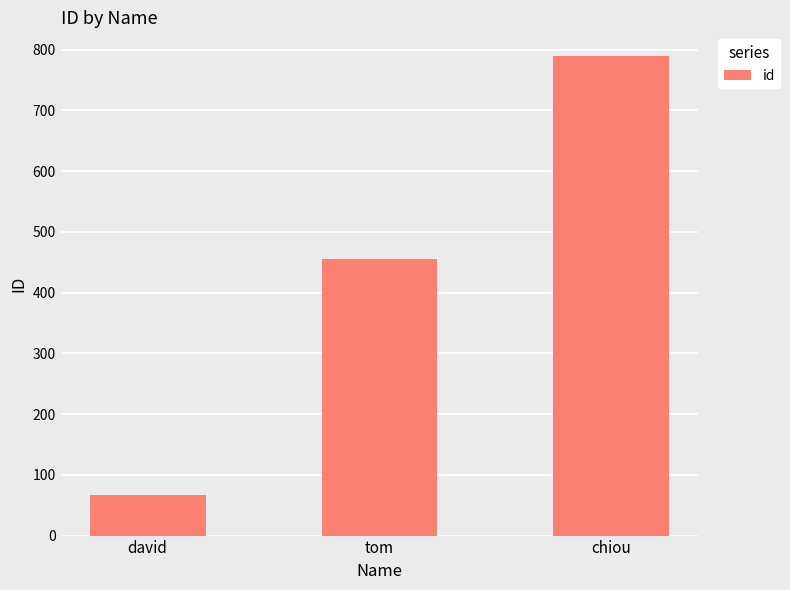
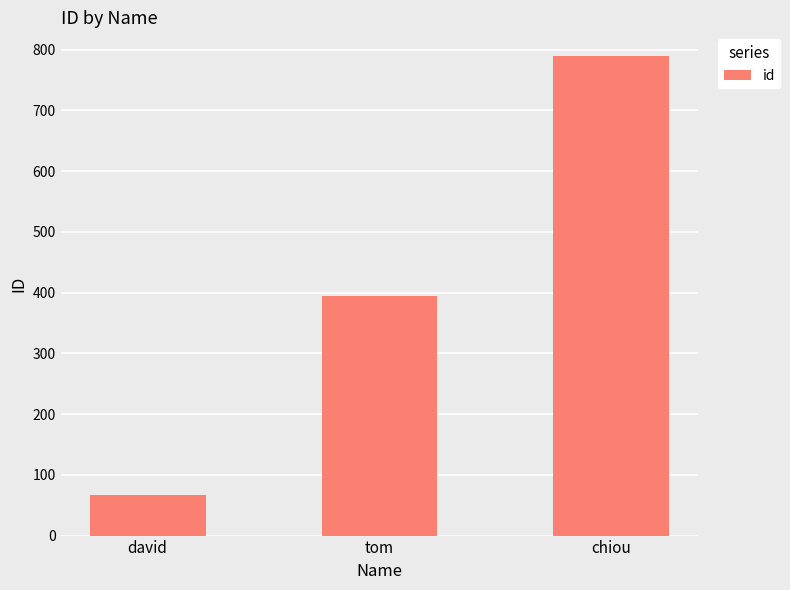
tom: 460 -> 390
